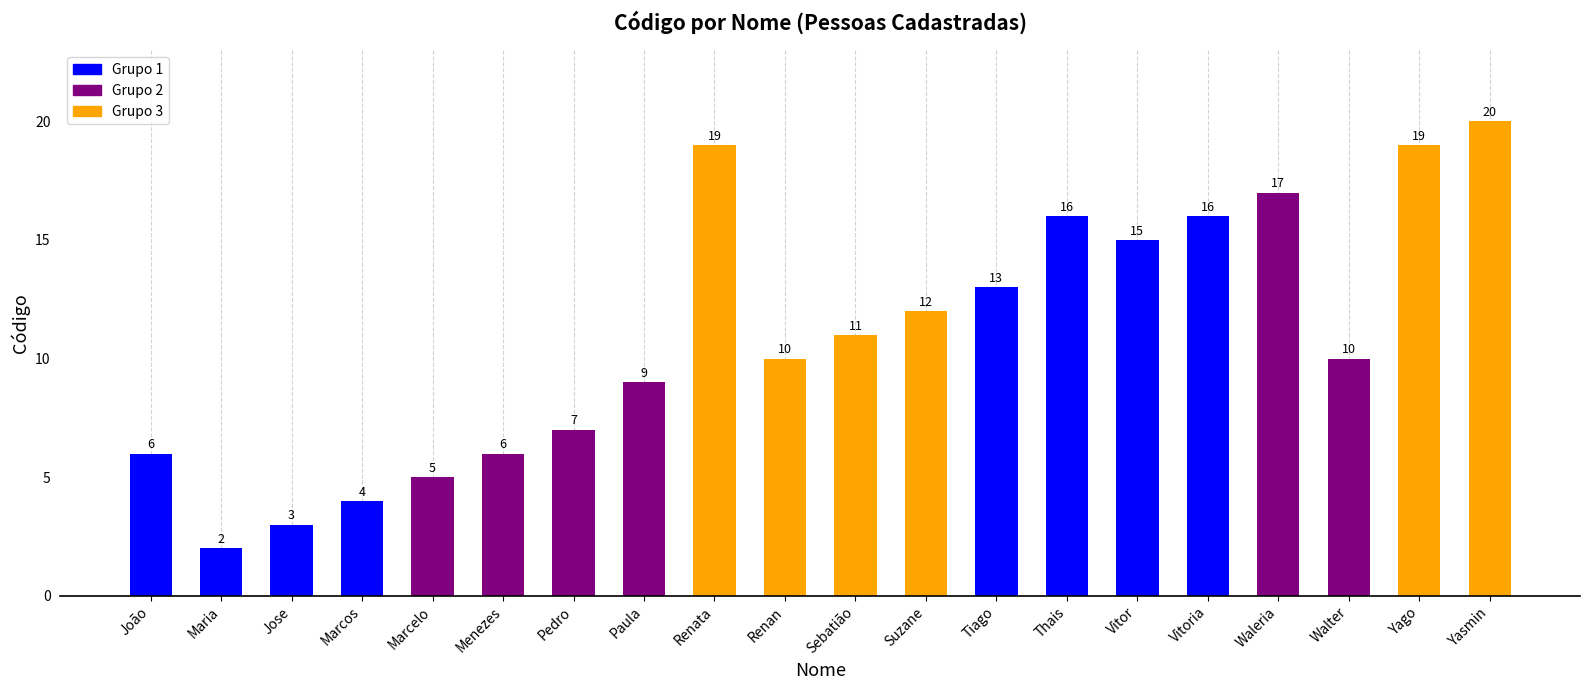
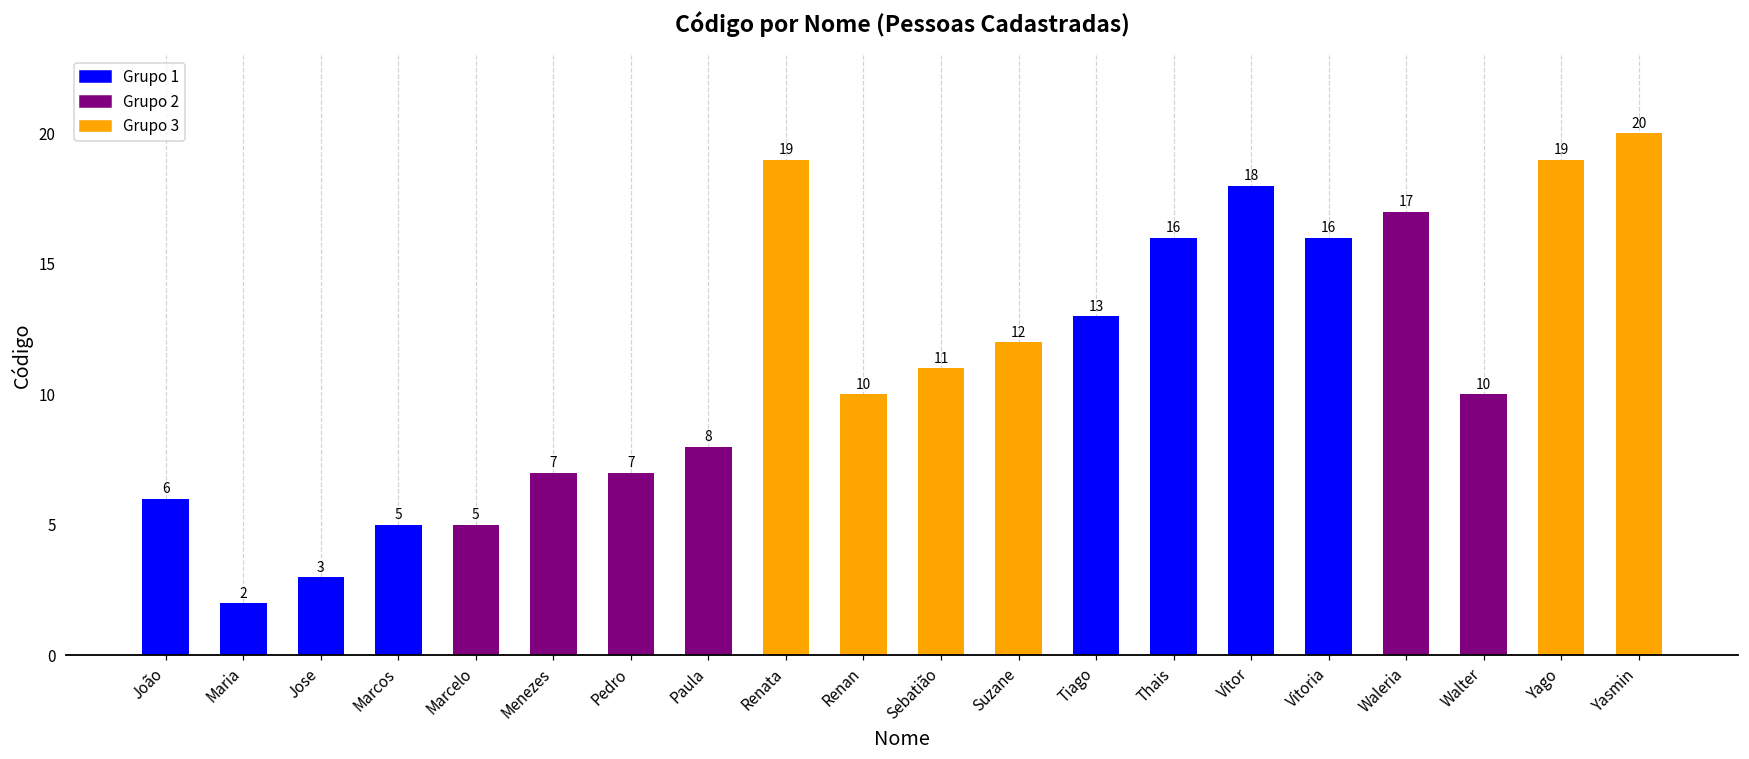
Marcos: 4 -> 5
Menezes: 6 -> 7
Paula: 9 -> 8
Vitor: 15 -> 18
